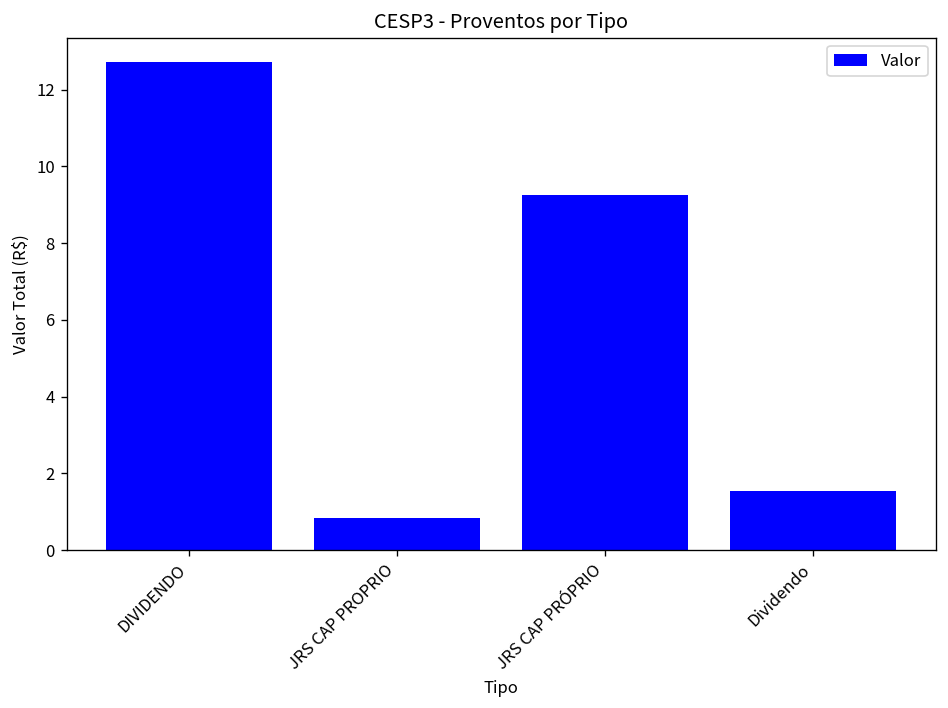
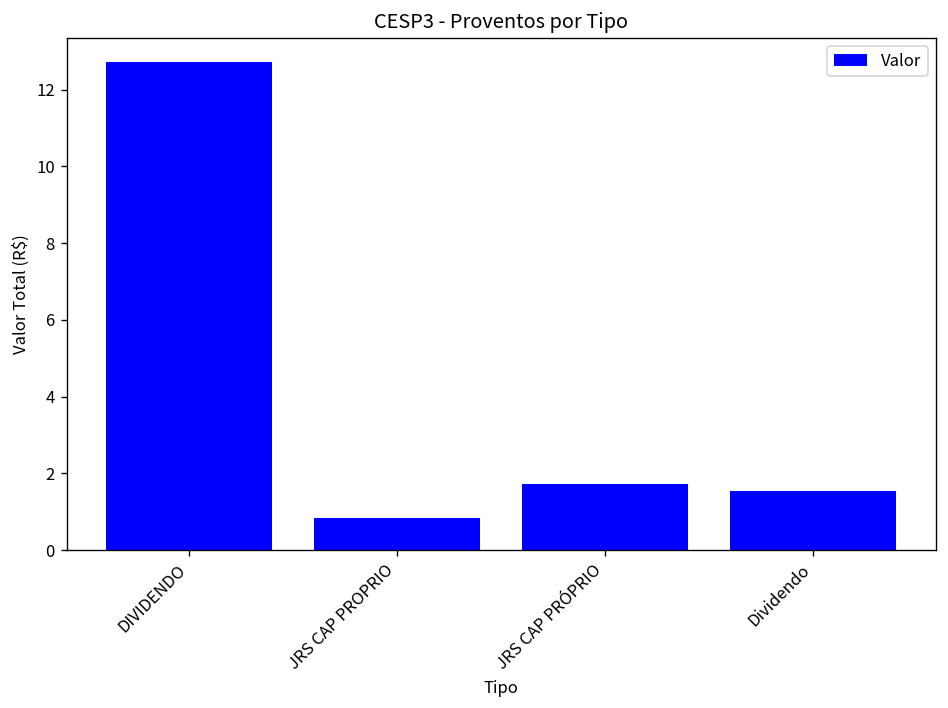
JRS CAP PRÓPRIO: 9.2 -> 1.7
